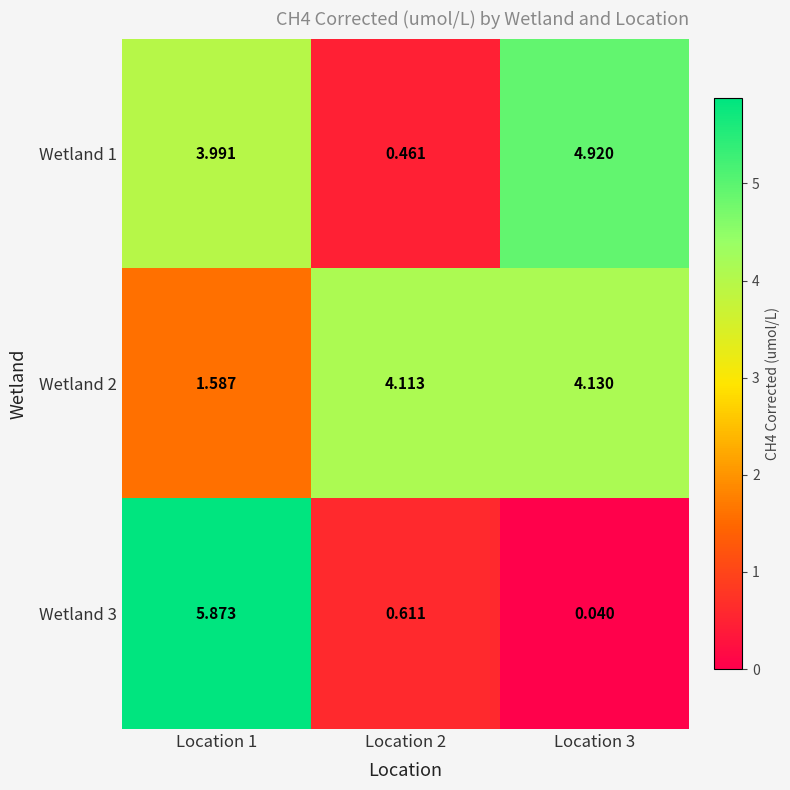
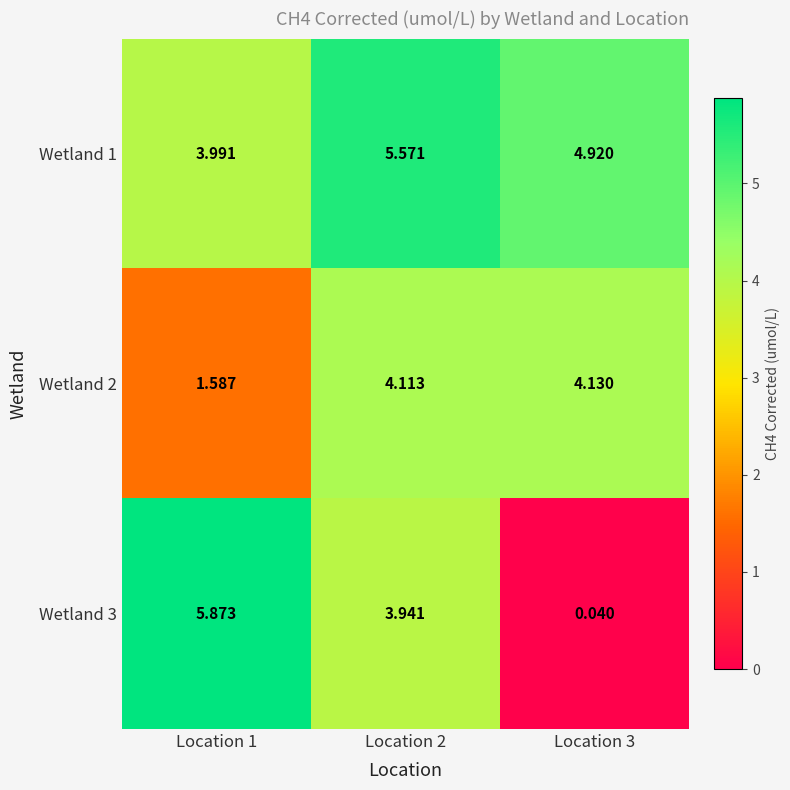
Wetland 1, Location 2: 0.461 -> 5.571
Wetland 3, Location 2: 0.611 -> 3.941
